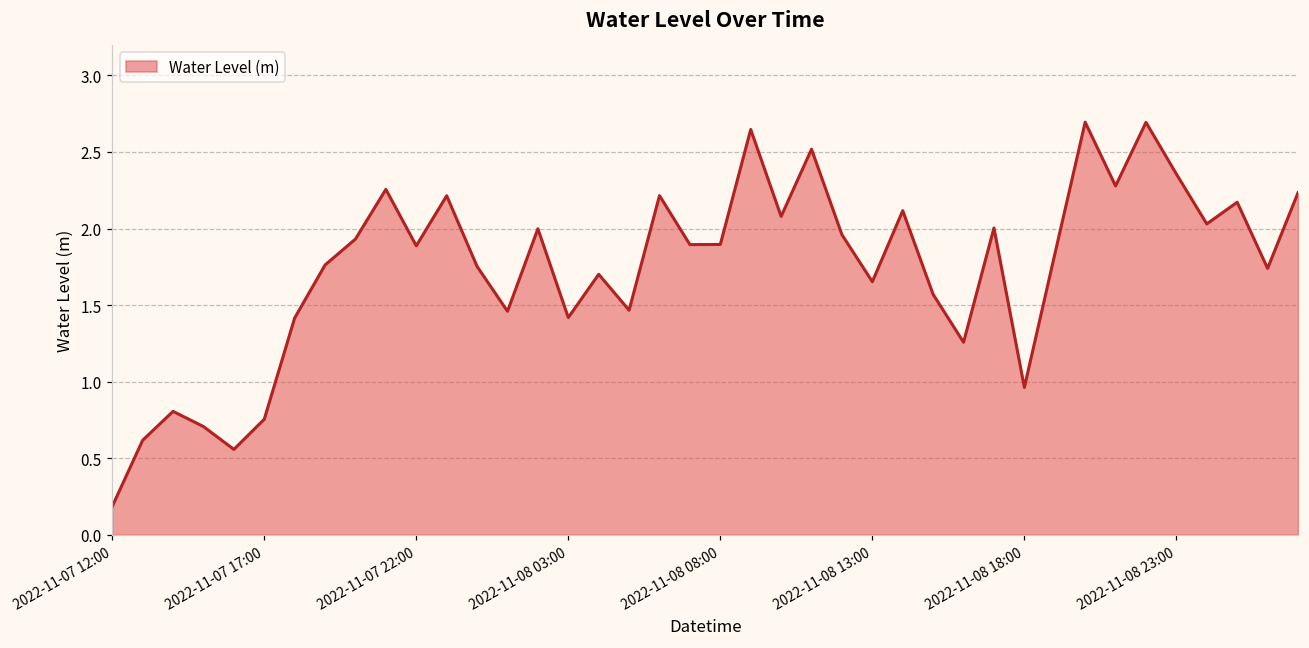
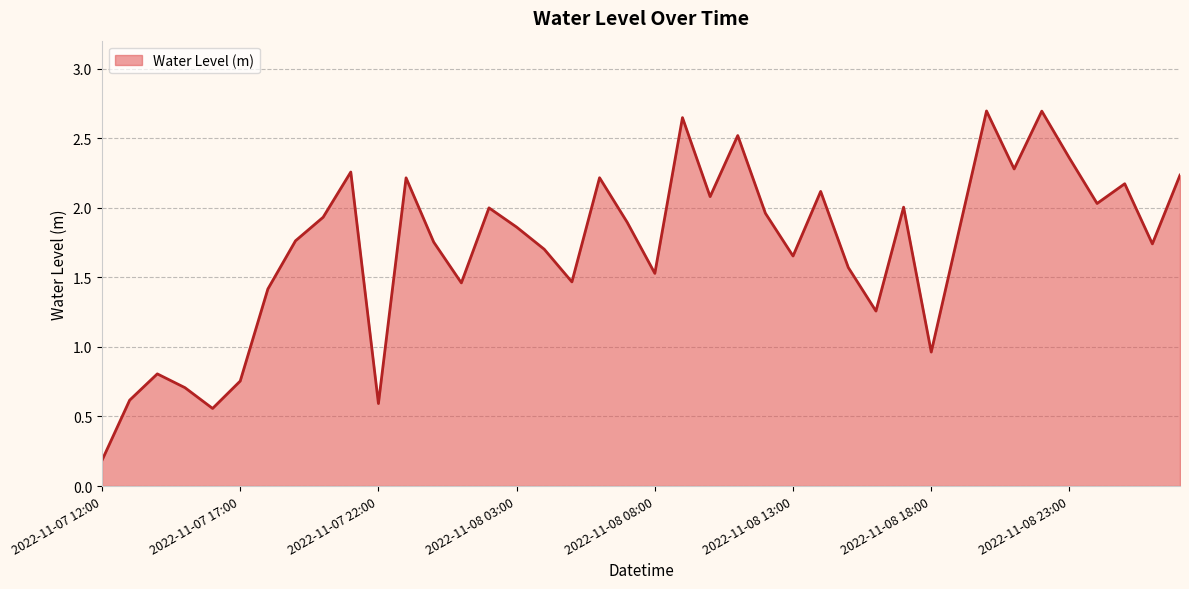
2022-11-07 22:00: 1.89 -> 0.59
2022-11-08 03:00: 1.42 -> 1.86
2022-11-08 08:00: 1.90 -> 1.53
